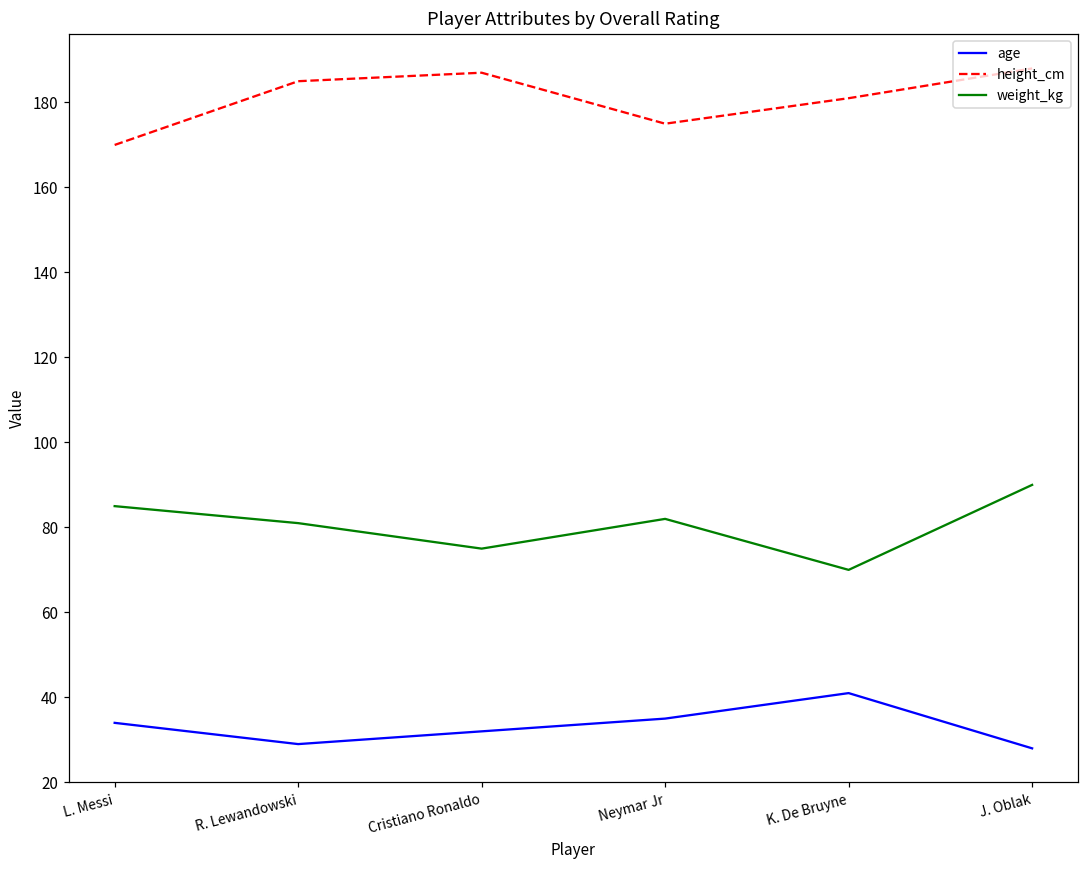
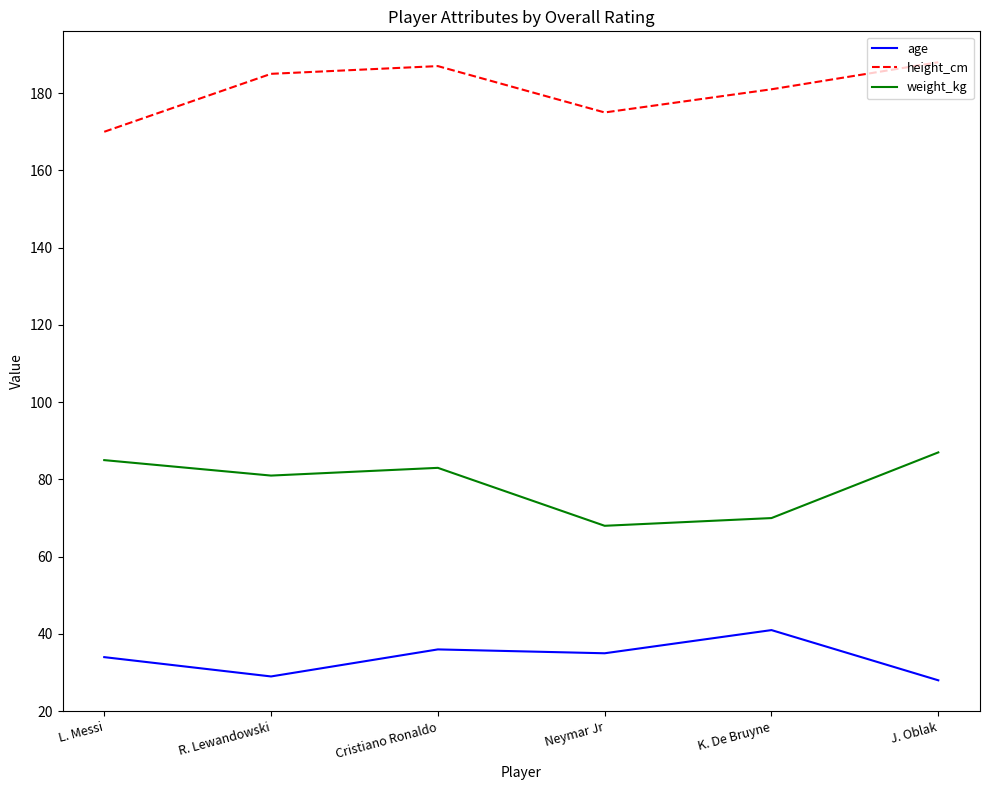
age, Cristiano Ronaldo: 32 -> 36
weight_kg, Cristiano Ronaldo: 75 -> 83
weight_kg, Neymar Jr: 82 -> 68
weight_kg, J. Oblak: 90 -> 87
